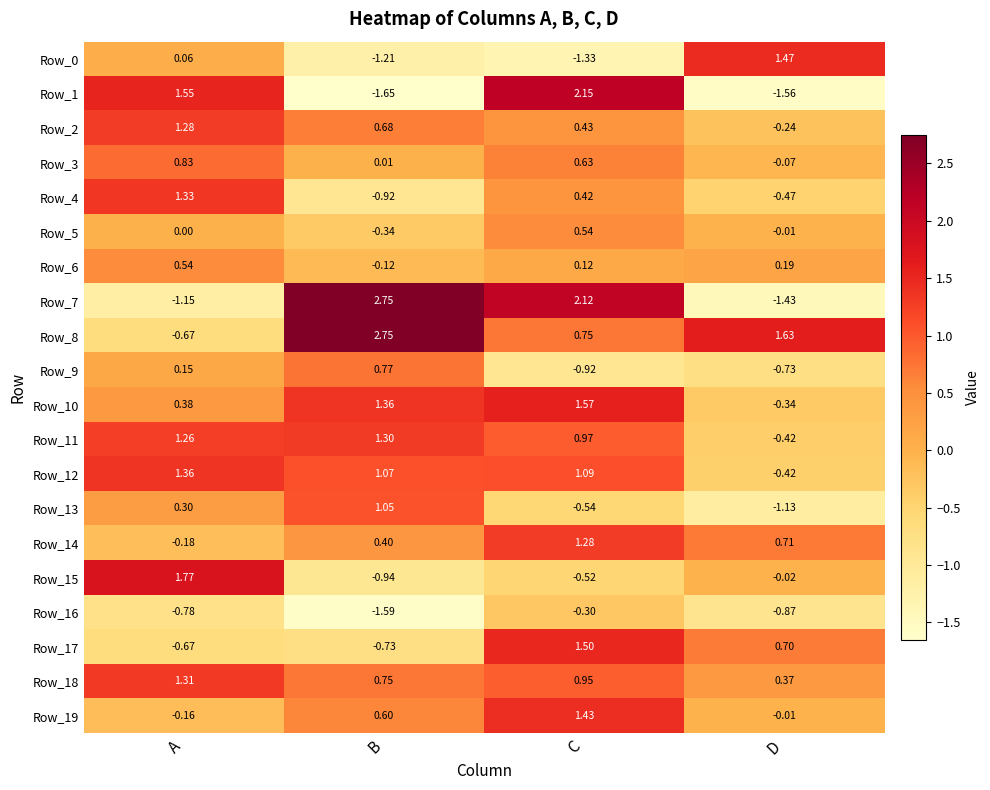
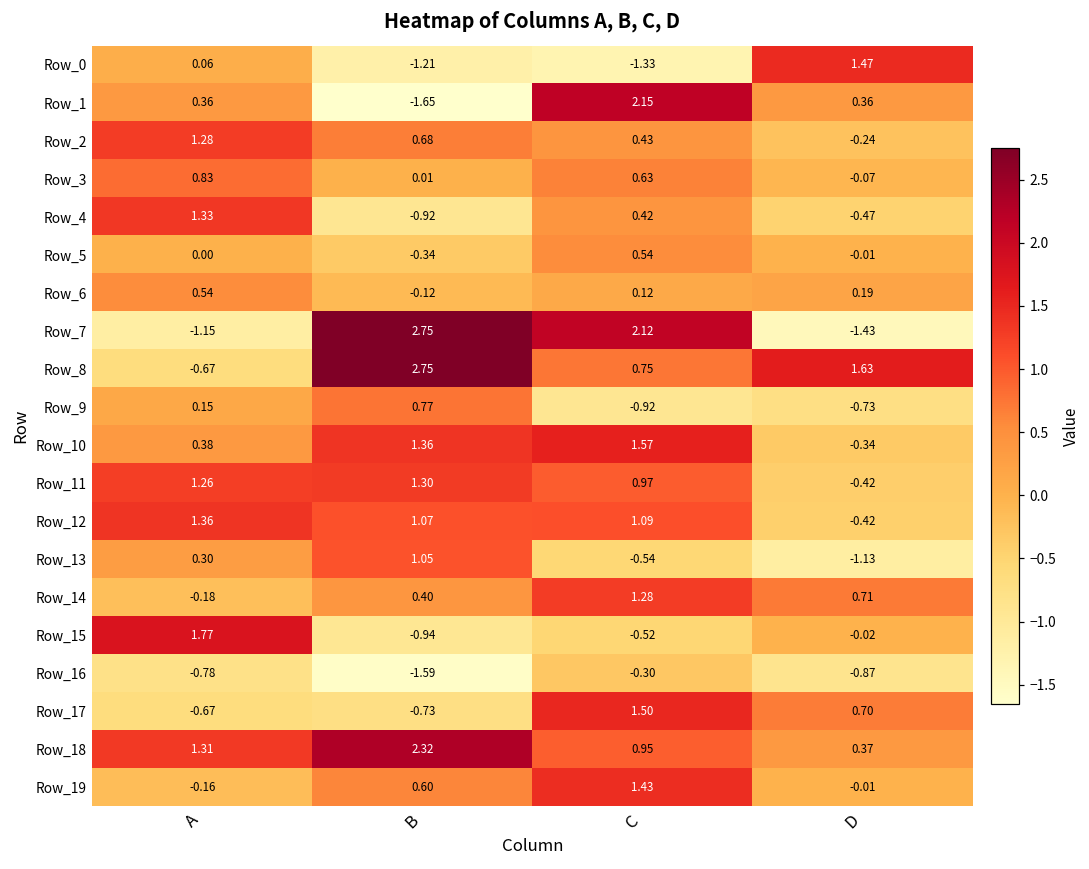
Row_1, A: 1.55 -> 0.36
Row_1, D: -1.56 -> 0.36
Row_18, B: 0.75 -> 2.32
